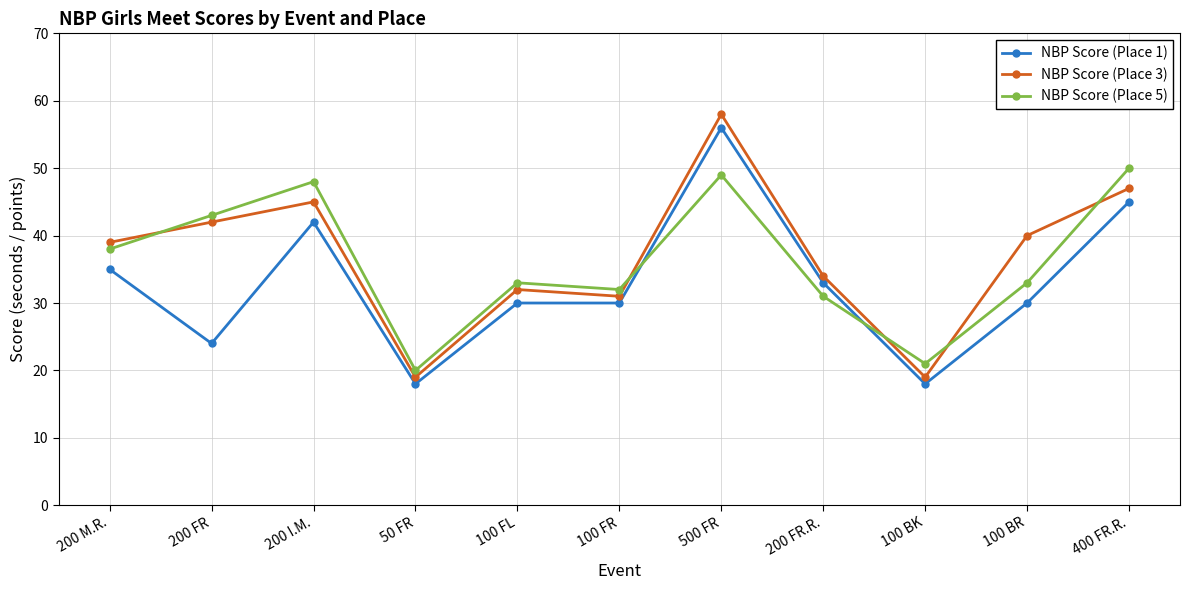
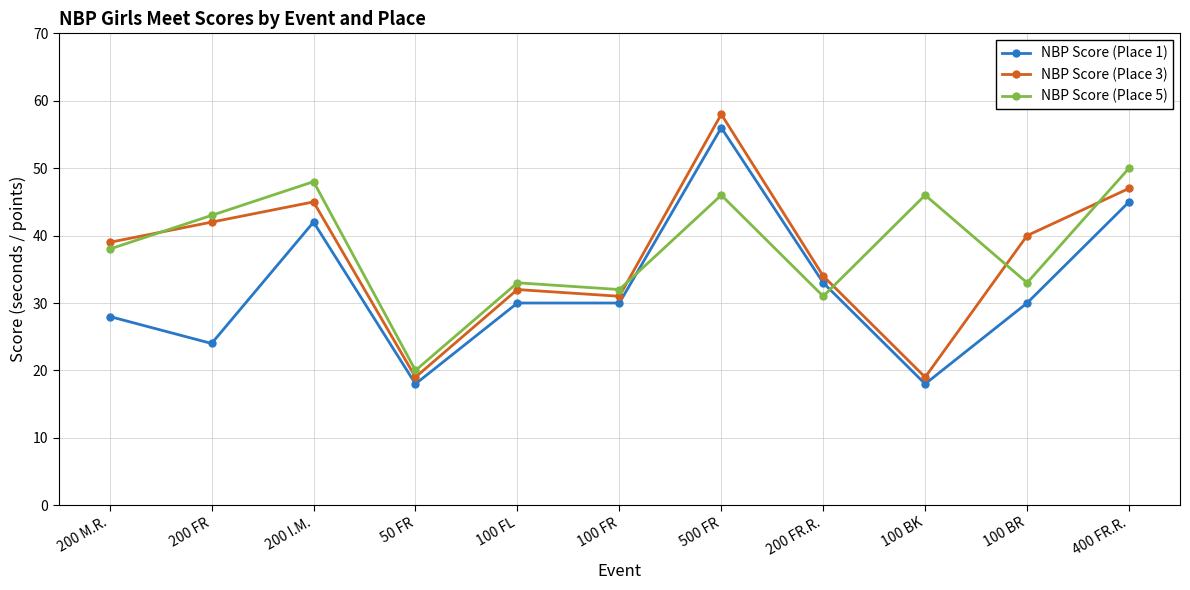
NBP Score (Place 1), 200 M.R.: 35 -> 28
NBP Score (Place 5), 500 FR: 49 -> 46
NBP Score (Place 5), 100 BK: 21 -> 46
